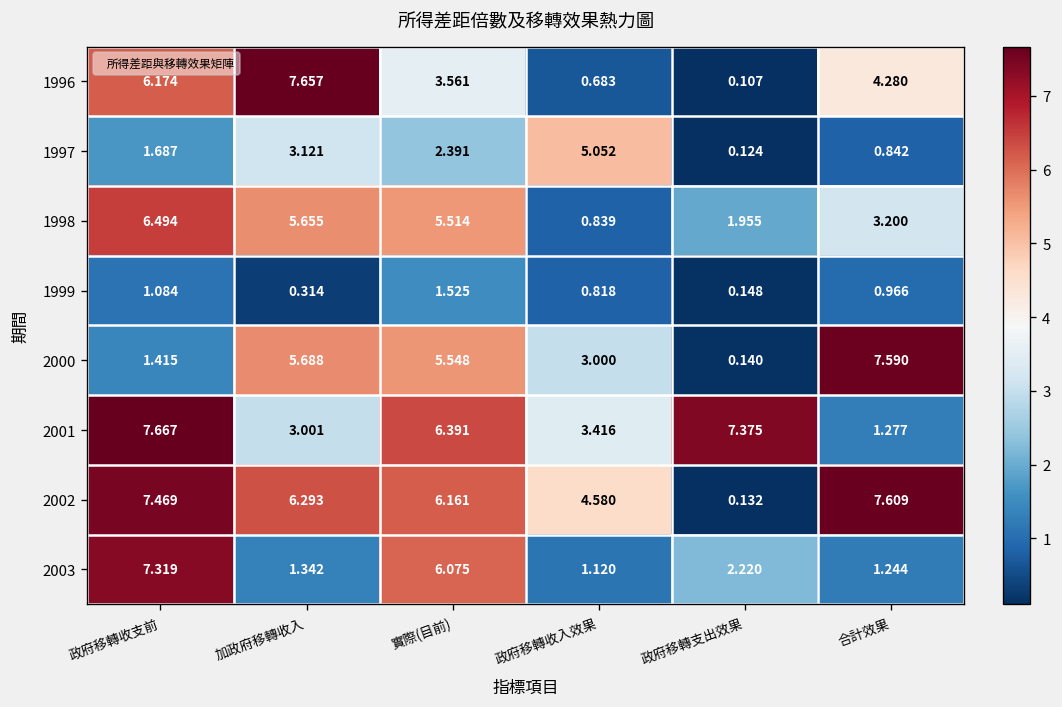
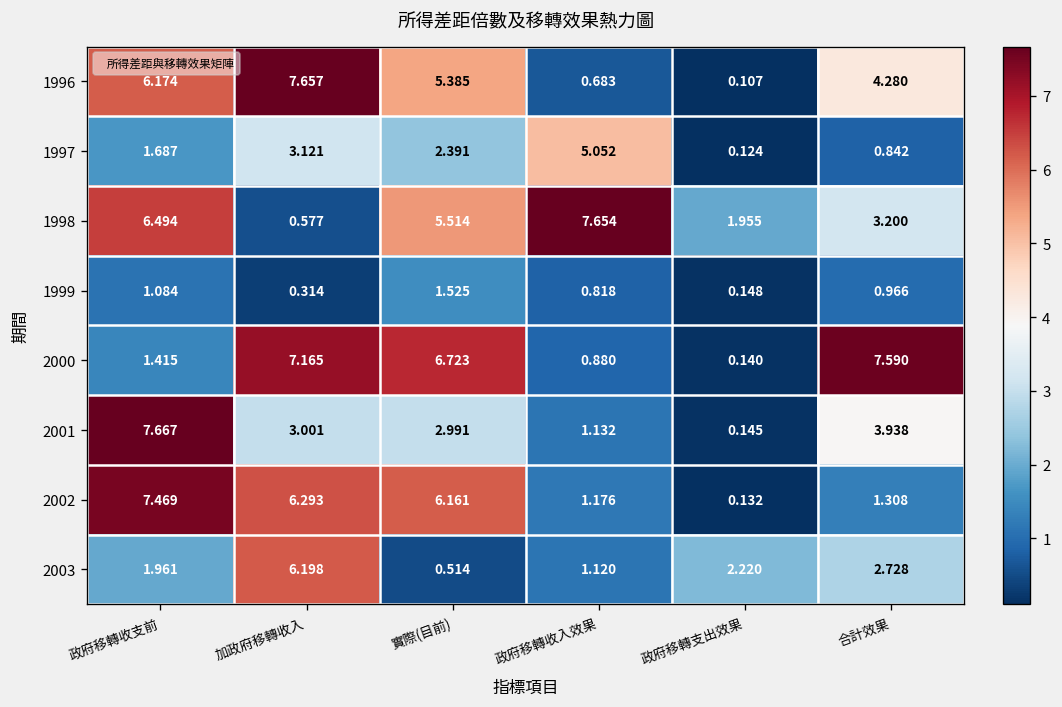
1996, 實際(目前): 3.561 -> 5.385
1998, 加政府移轉收入: 5.655 -> 0.577
1998, 政府移轉收入效果: 0.839 -> 7.654
2000, 加政府移轉收入: 5.688 -> 7.165
2000, 實際(目前): 5.548 -> 6.723
2000, 政府移轉收入效果: 3.000 -> 0.880
2001, 實際(目前): 6.391 -> 2.991
2001, 政府移轉收入效果: 3.416 -> 1.132
2001, 政府移轉支出效果: 7.375 -> 0.145
2001, 合計效果: 1.277 -> 3.938
2002, 政府移轉收入效果: 4.580 -> 1.176
2002, 合計效果: 7.609 -> 1.308
2003, 政府移轉收支前: 7.319 -> 1.961
2003, 加政府移轉收入: 1.342 -> 6.198
2003, 實際(目前): 6.075 -> 0.514
2003, 合計效果: 1.244 -> 2.728
